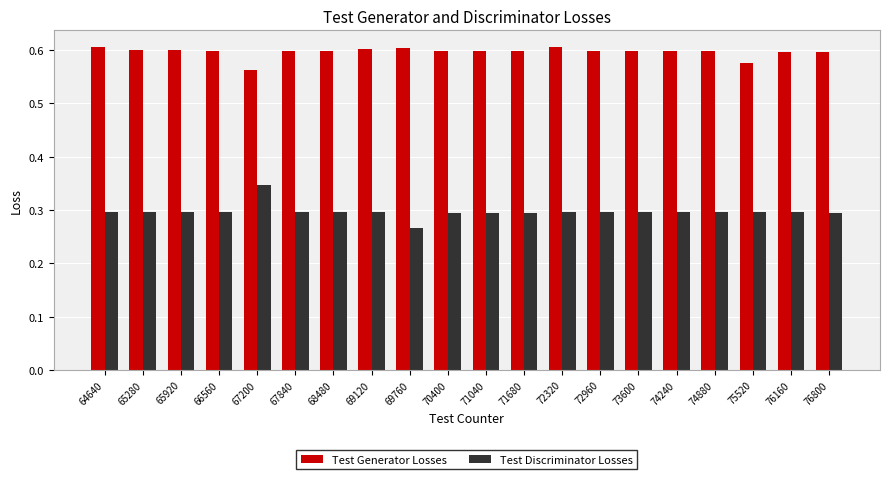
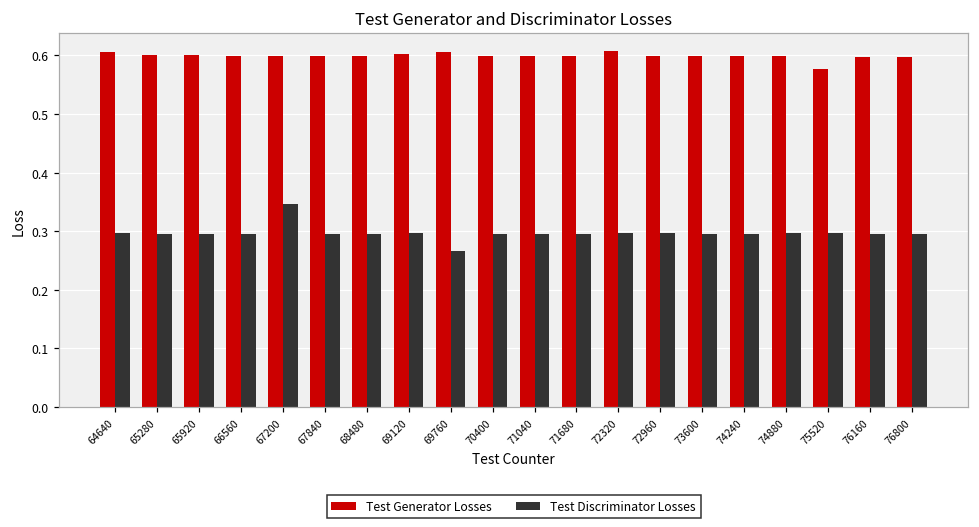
Test Generator Losses, 67200: 0.56 -> 0.60
